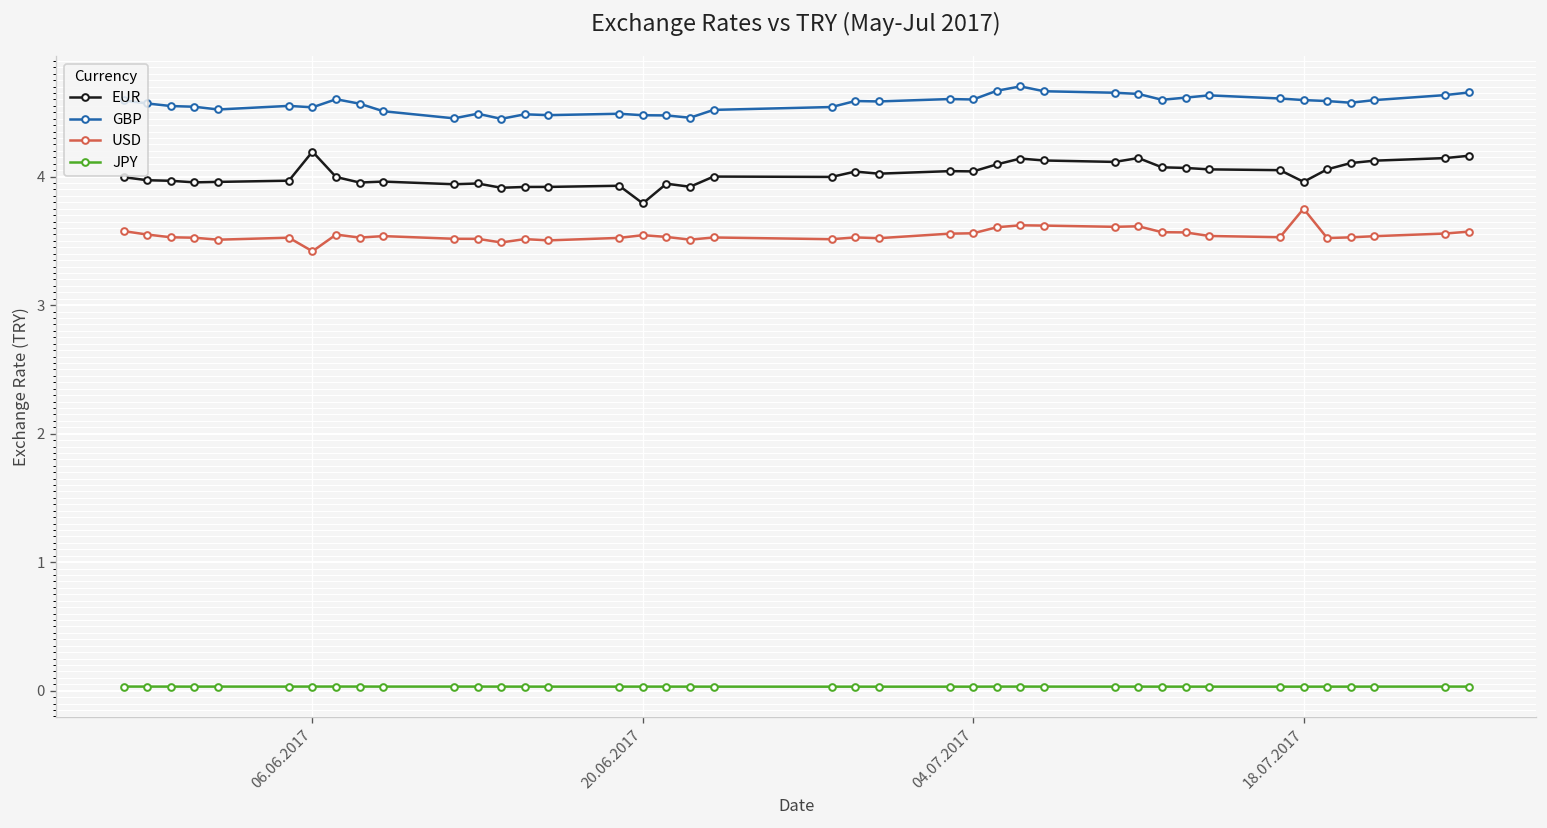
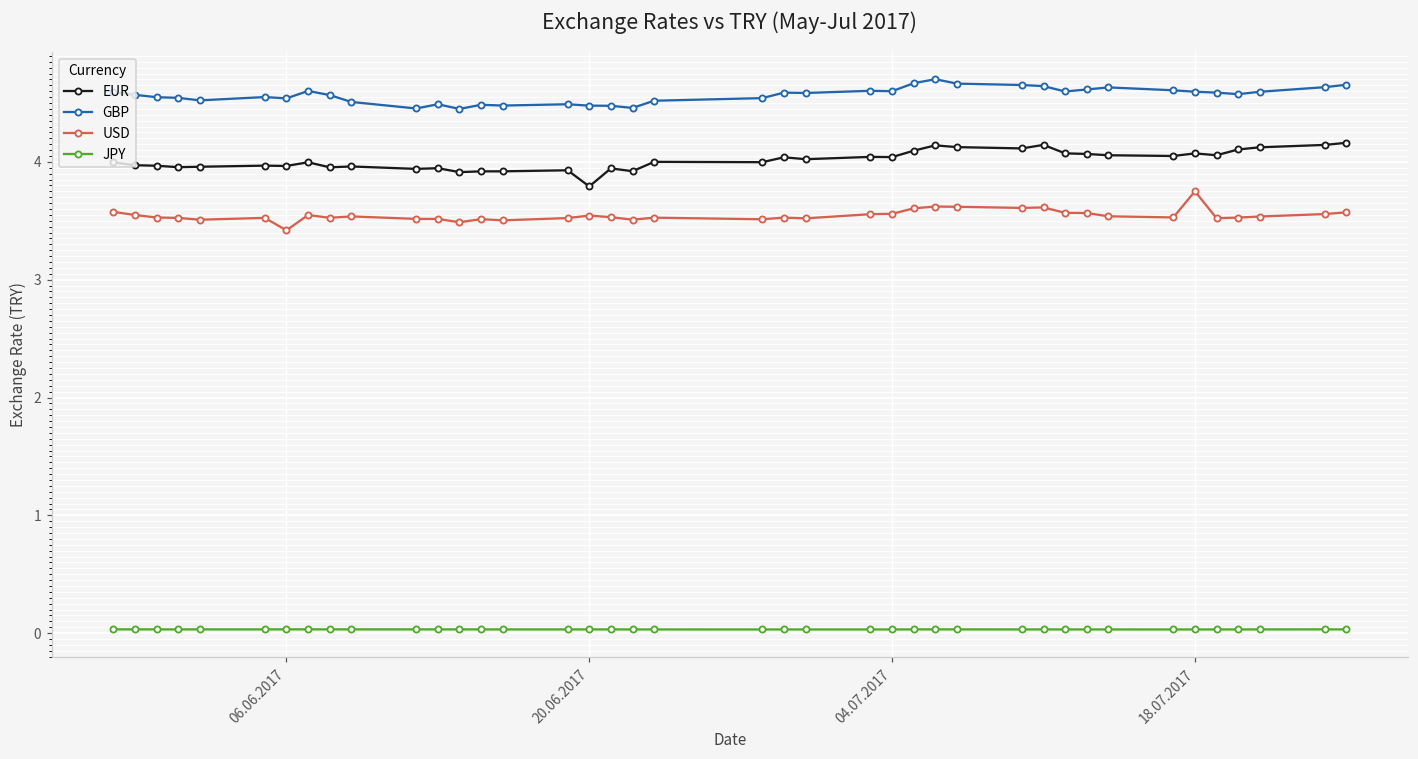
EUR, 06.06.2017: 4.19 -> 3.97
EUR, 18.07.2017: 3.96 -> 4.07
